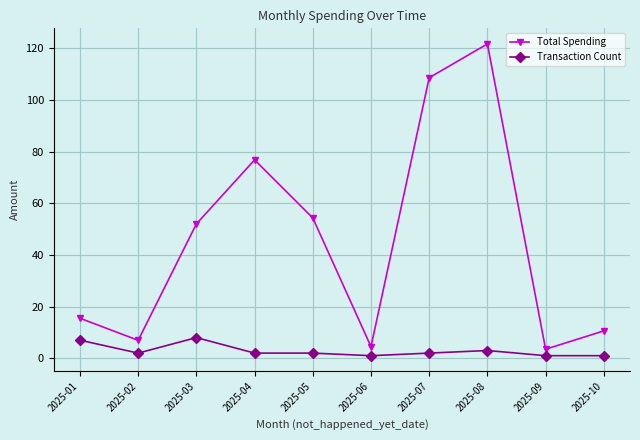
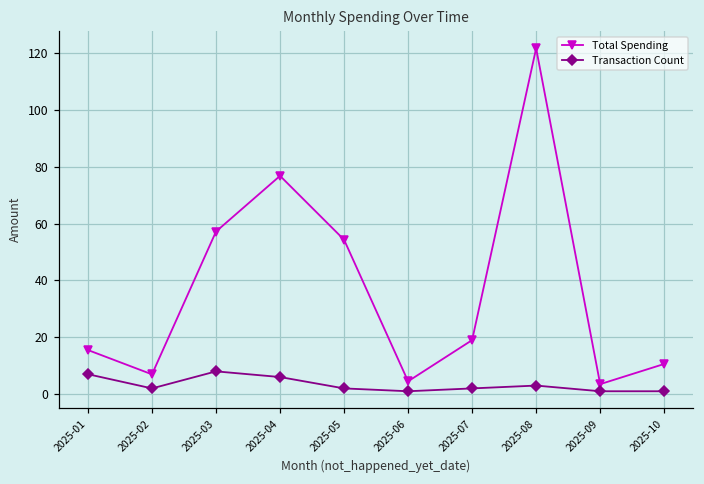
Total Spending, 2025-03: 52 -> 57
Transaction Count, 2025-04: 2 -> 6
Total Spending, 2025-07: 109 -> 19
